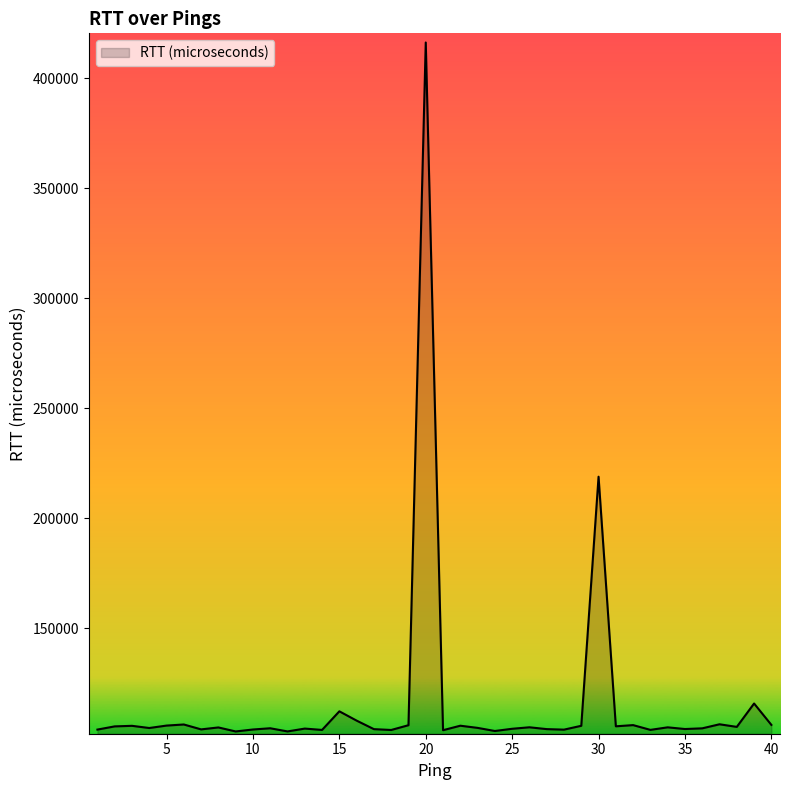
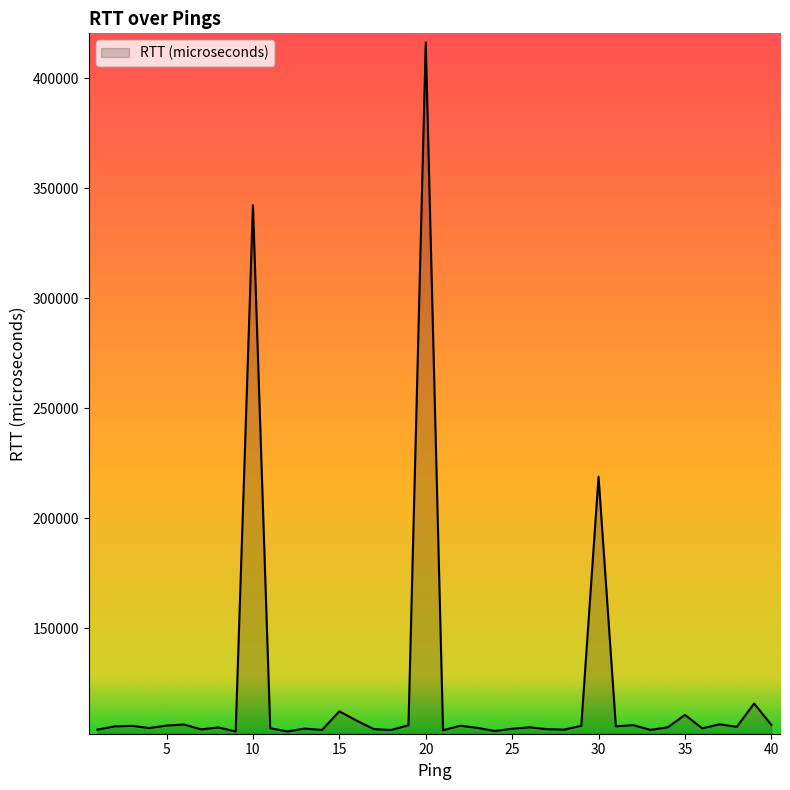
10: 104000 -> 342000
35: 104000 -> 111000
